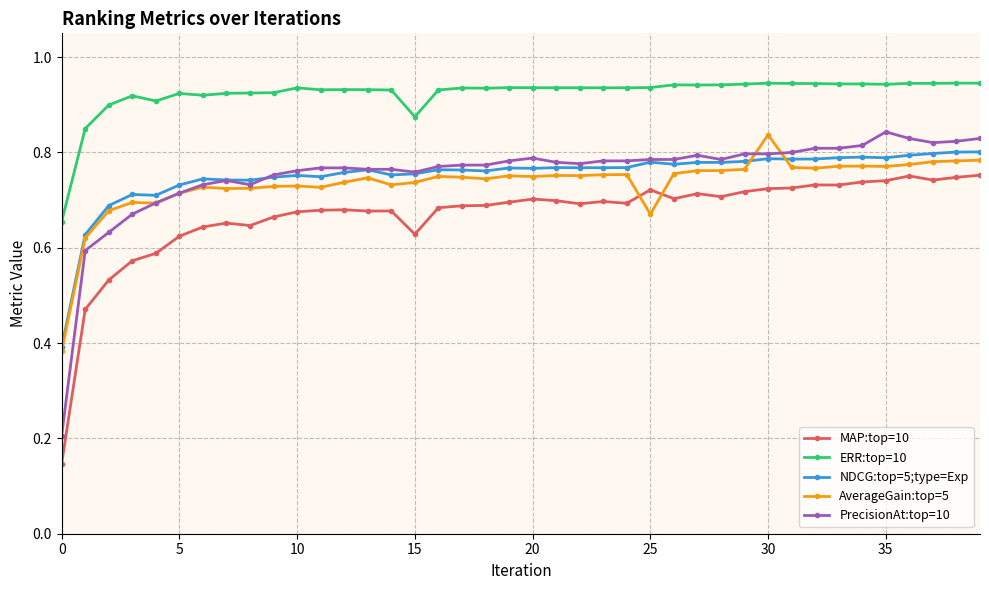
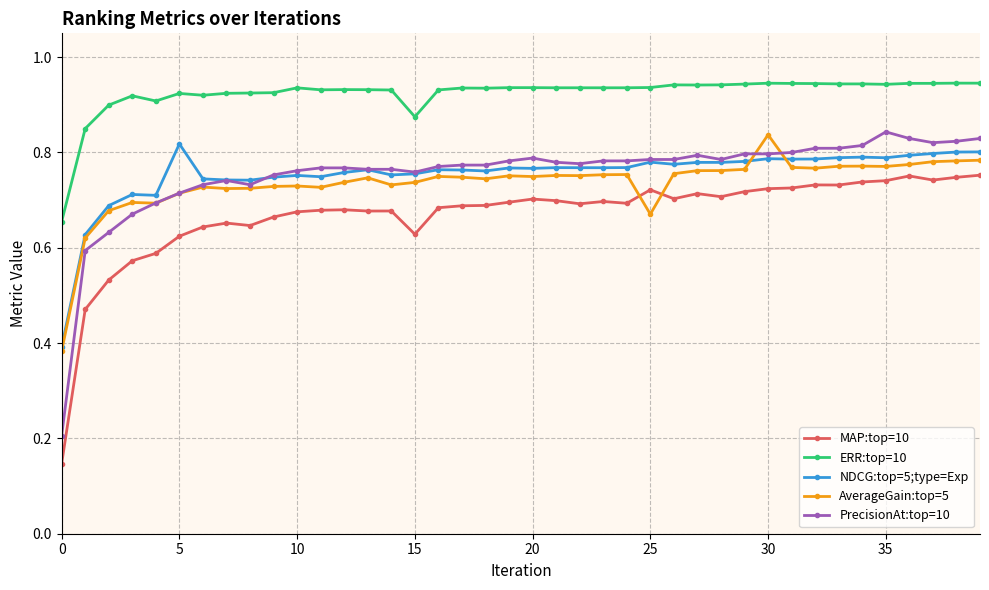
NDCG:top=5;type=Exp, 5: 0.73 -> 0.82
